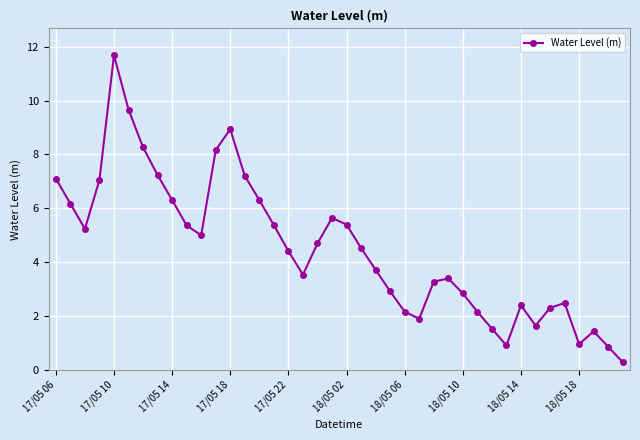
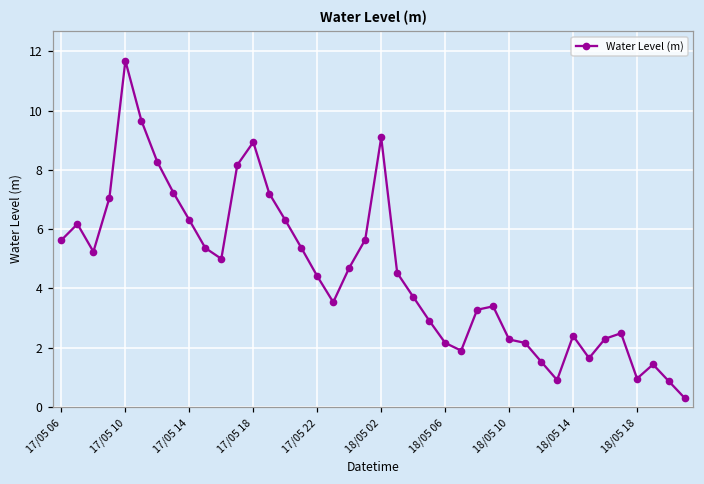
17/05 06: 7.1 -> 5.6
18/05 02: 5.4 -> 9.1
18/05 10: 2.8 -> 2.3
